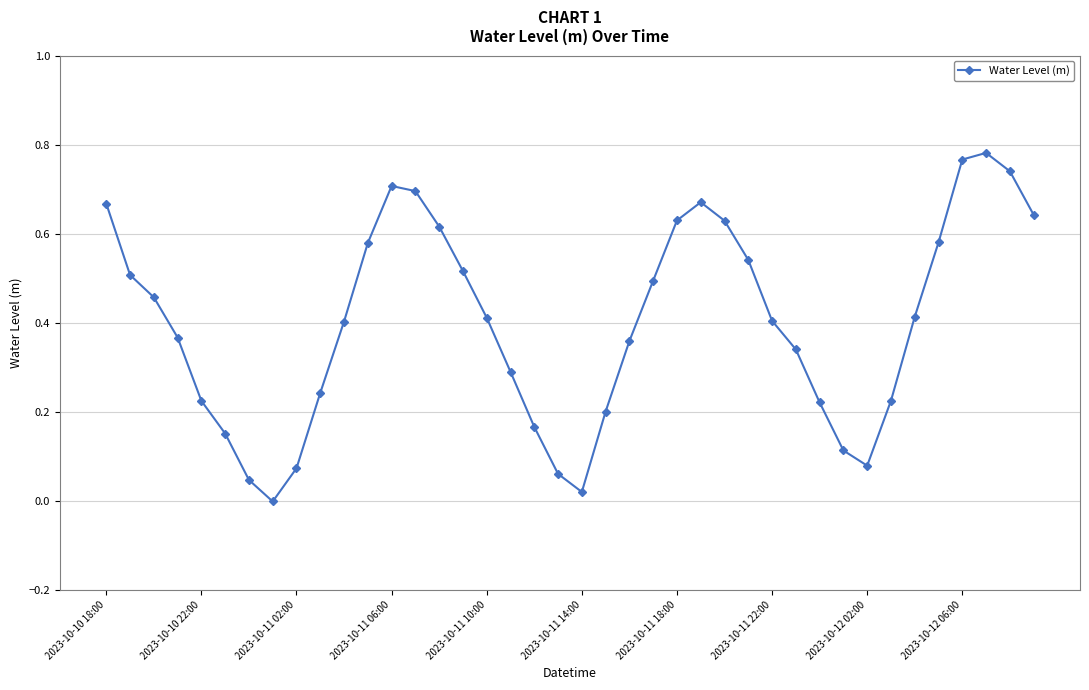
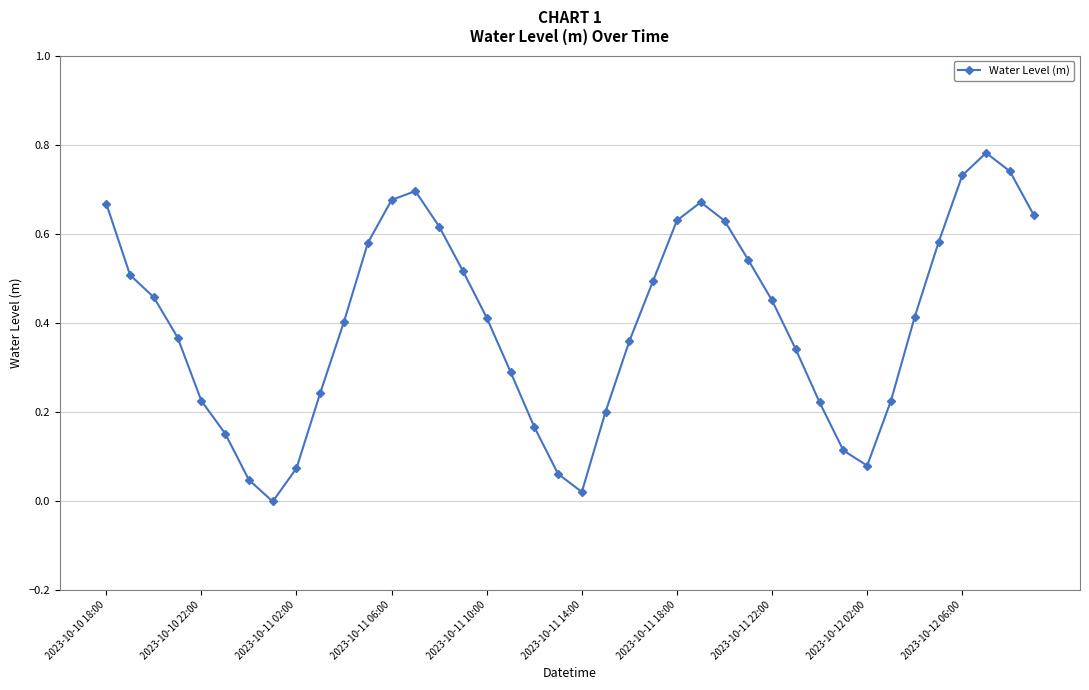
2023-10-11 06:00: 0.71 -> 0.68
2023-10-11 22:00: 0.40 -> 0.45
2023-10-12 06:00: 0.77 -> 0.73
